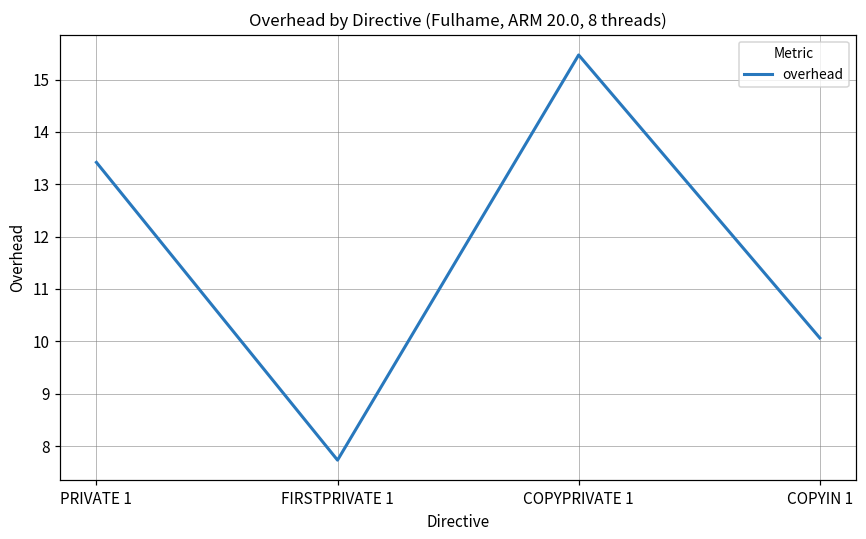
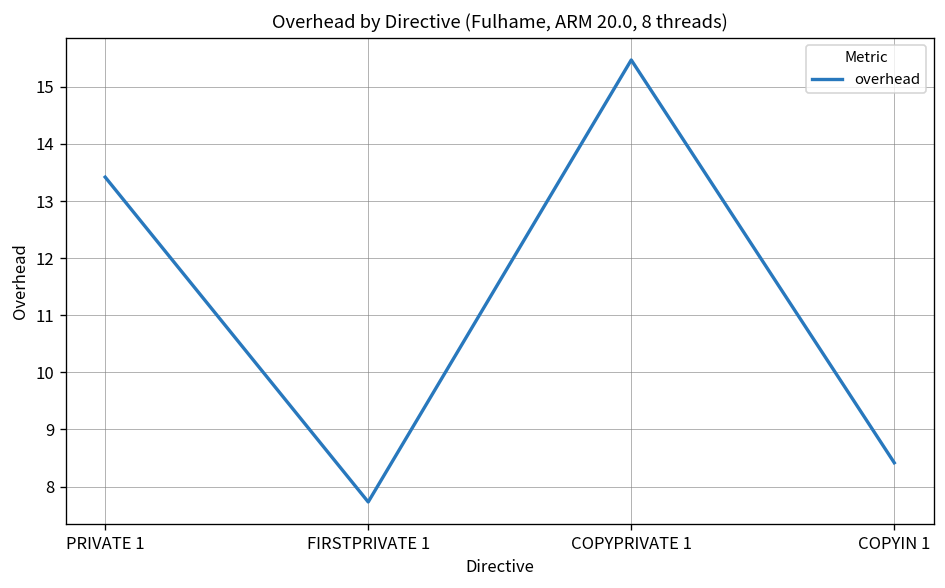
COPYIN 1: 10.1 -> 8.4
